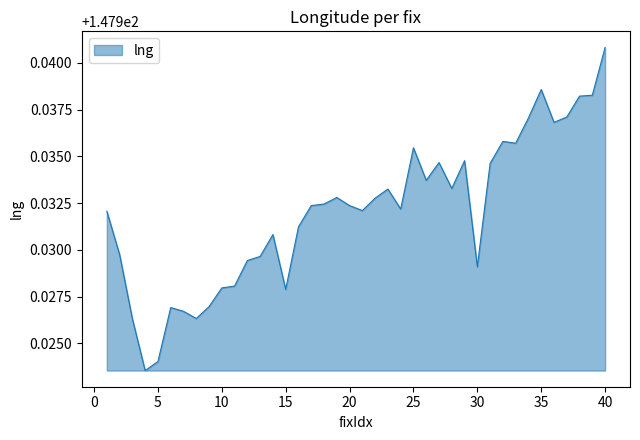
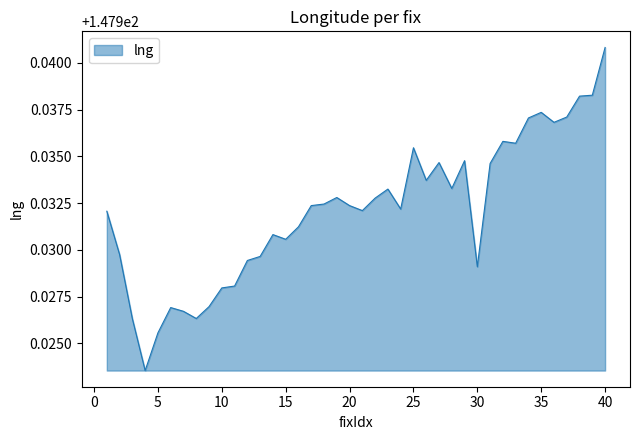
5: 147.9240 -> 147.9256
15: 147.9279 -> 147.9306
35: 147.9386 -> 147.9374
